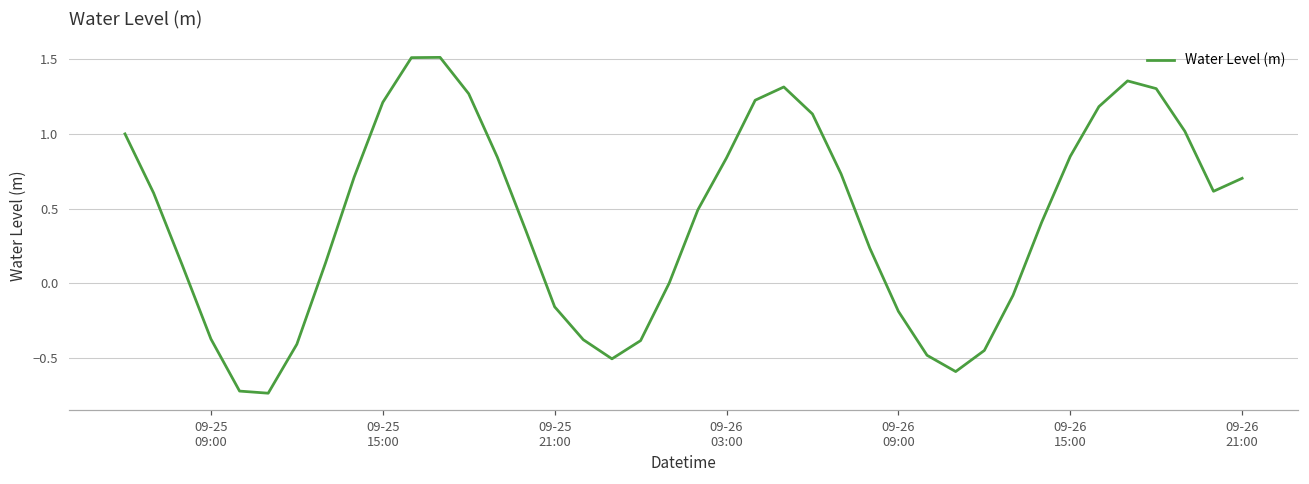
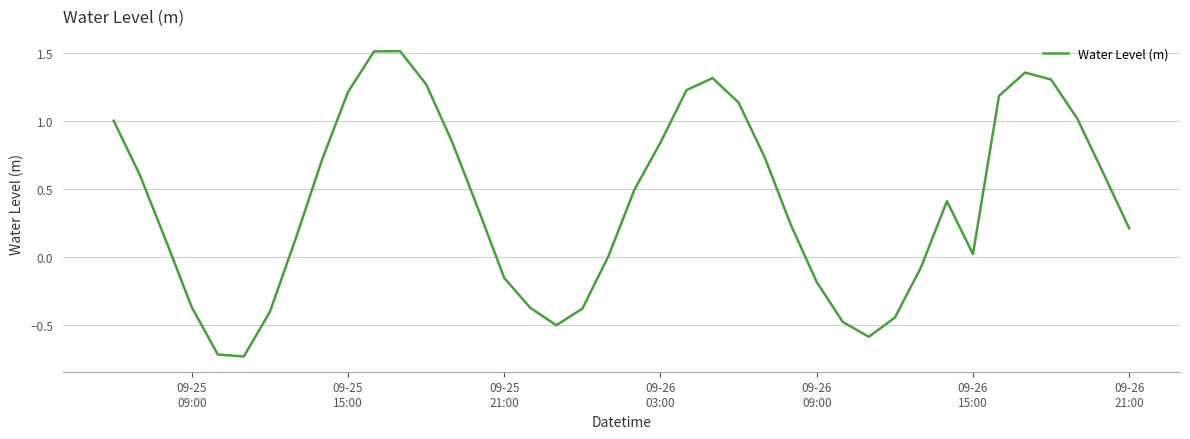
09-26 15:00: 0.85 -> 0.02
09-26 21:00: 0.70 -> 0.21
